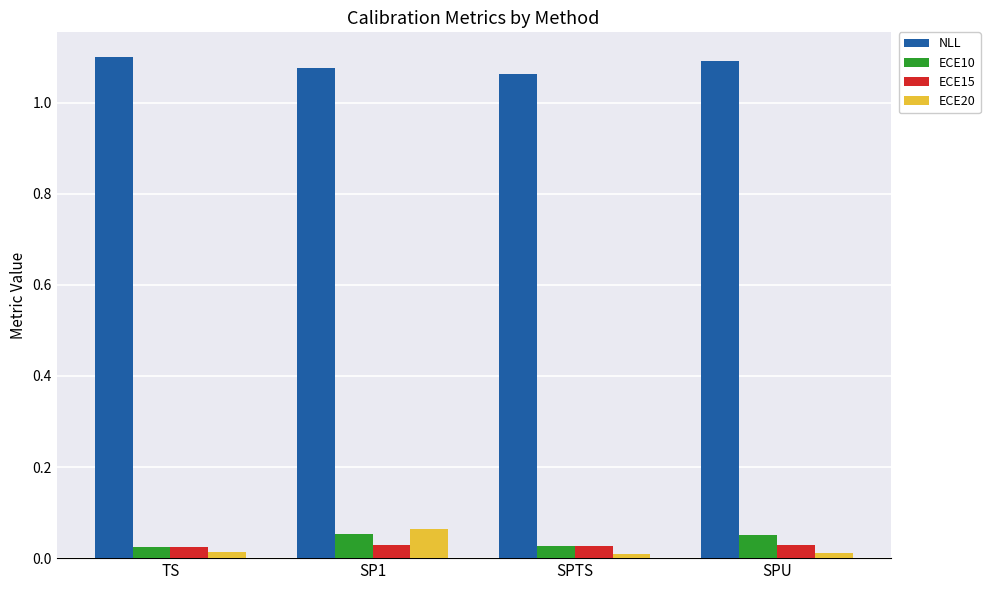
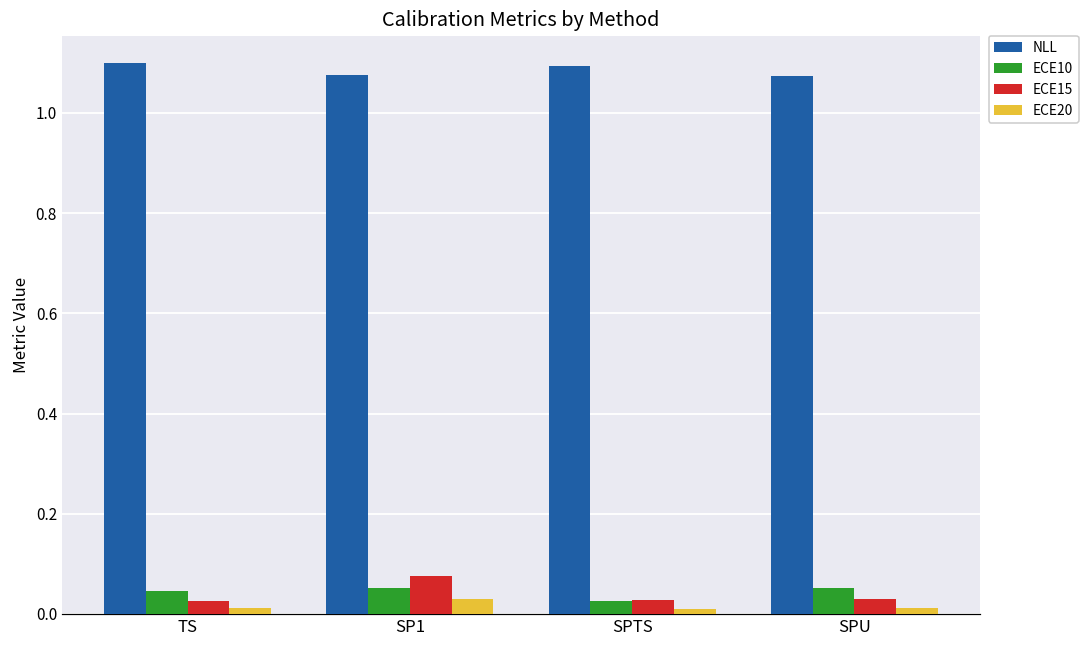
ECE10, TS: 0.03 -> 0.05
ECE15, SP1: 0.03 -> 0.08
ECE20, SP1: 0.06 -> 0.03
NLL, SPTS: 1.06 -> 1.09
NLL, SPU: 1.09 -> 1.07
